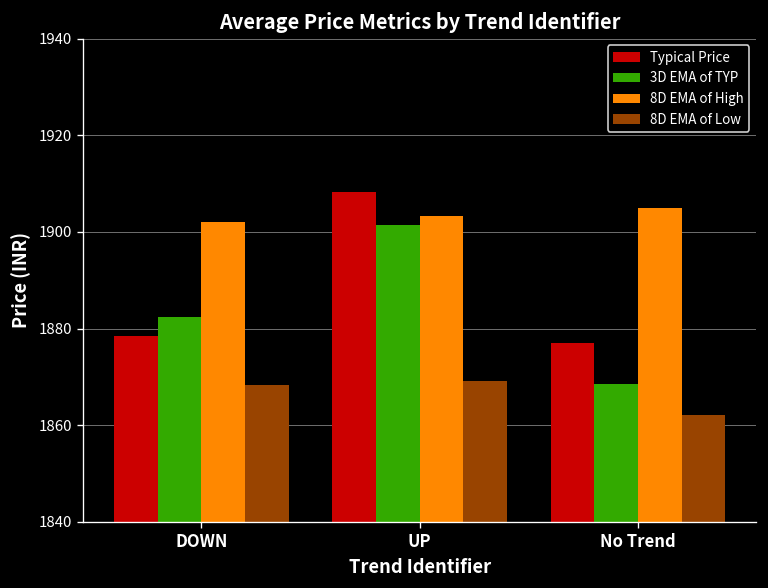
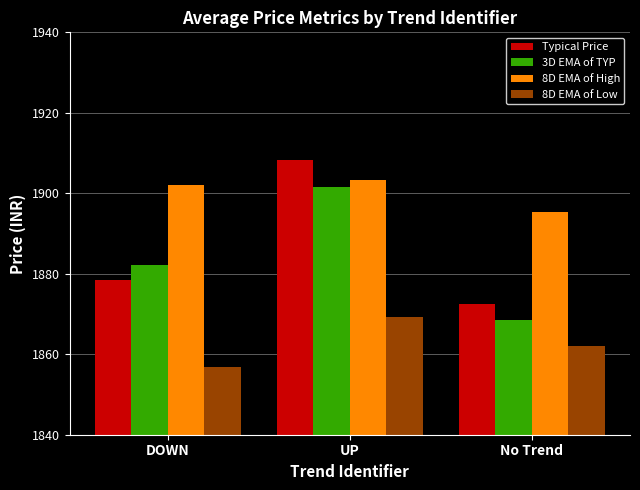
8D EMA of Low, DOWN: 1868 -> 1857
Typical Price, No Trend: 1877 -> 1873
8D EMA of High, No Trend: 1905 -> 1895
